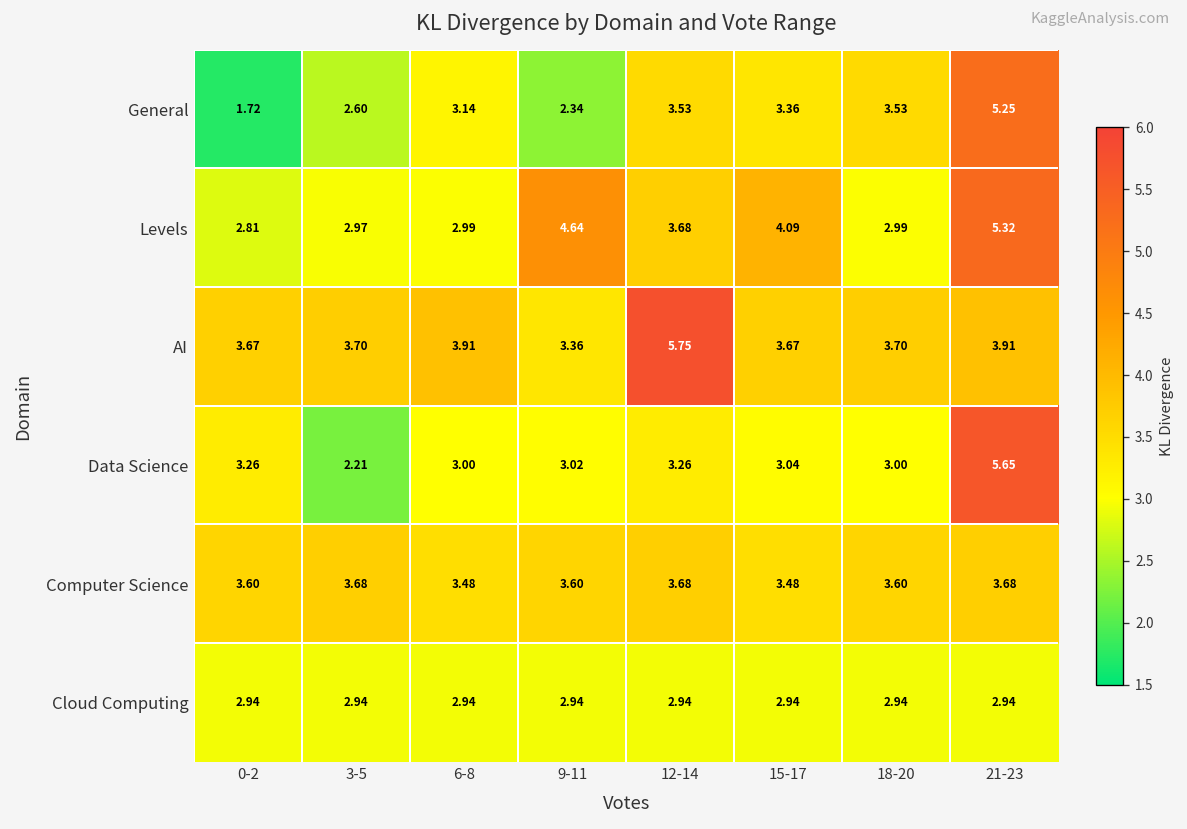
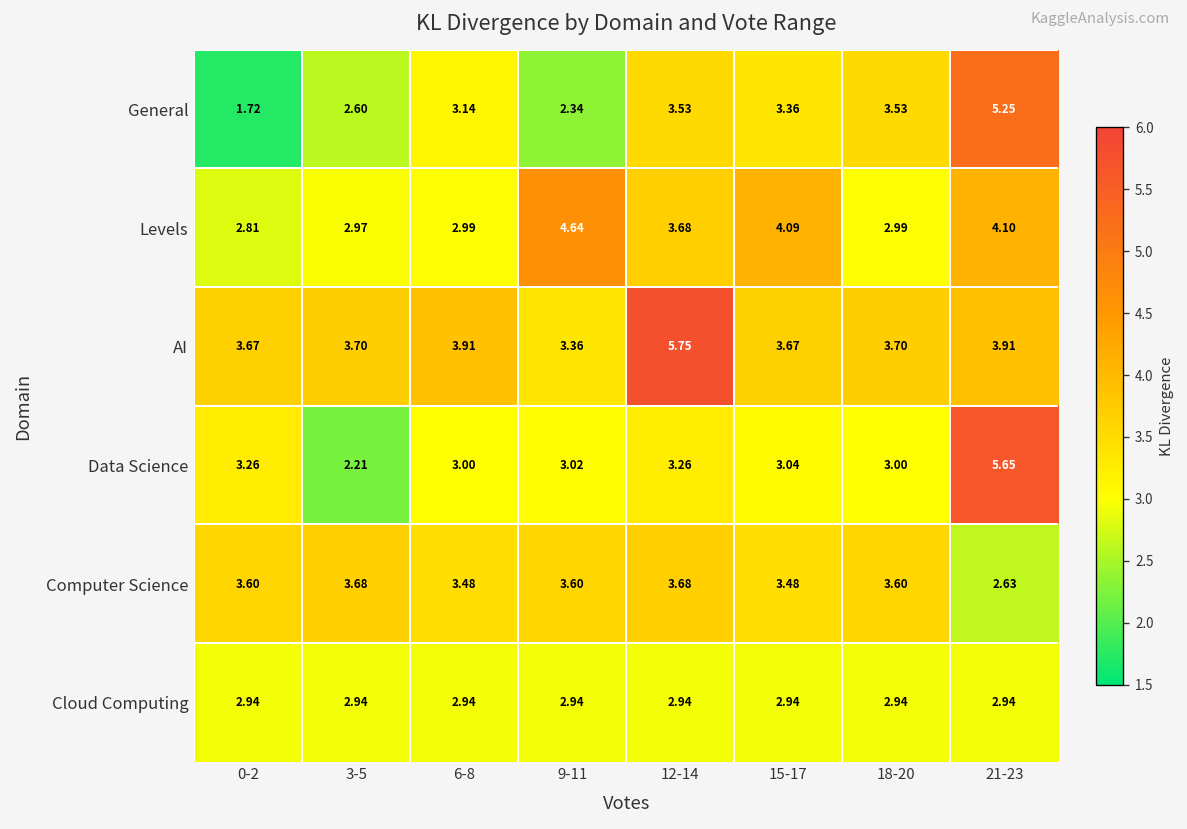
Levels, 21-23: 5.32 -> 4.10
Computer Science, 21-23: 3.68 -> 2.63
